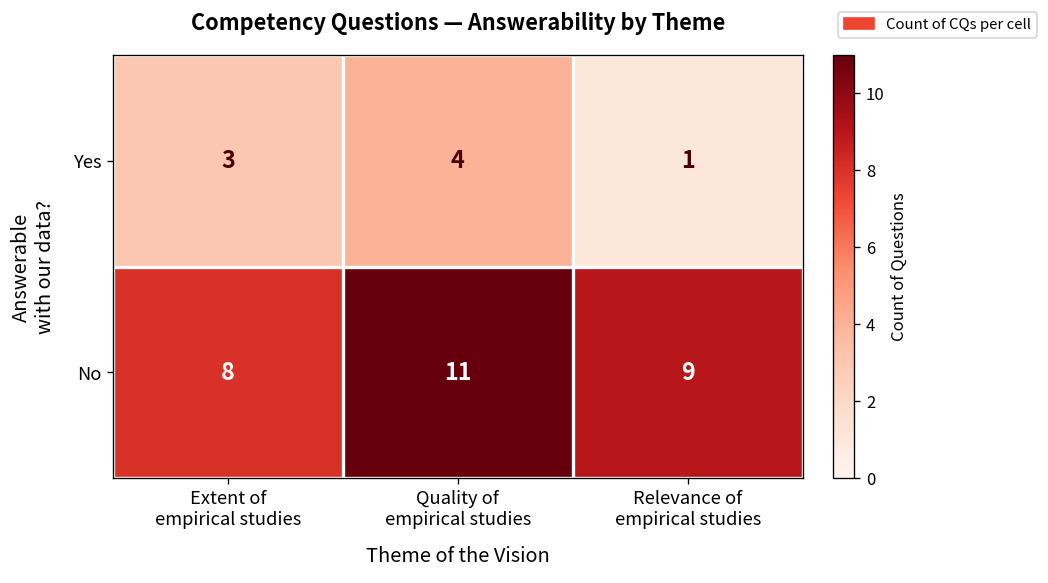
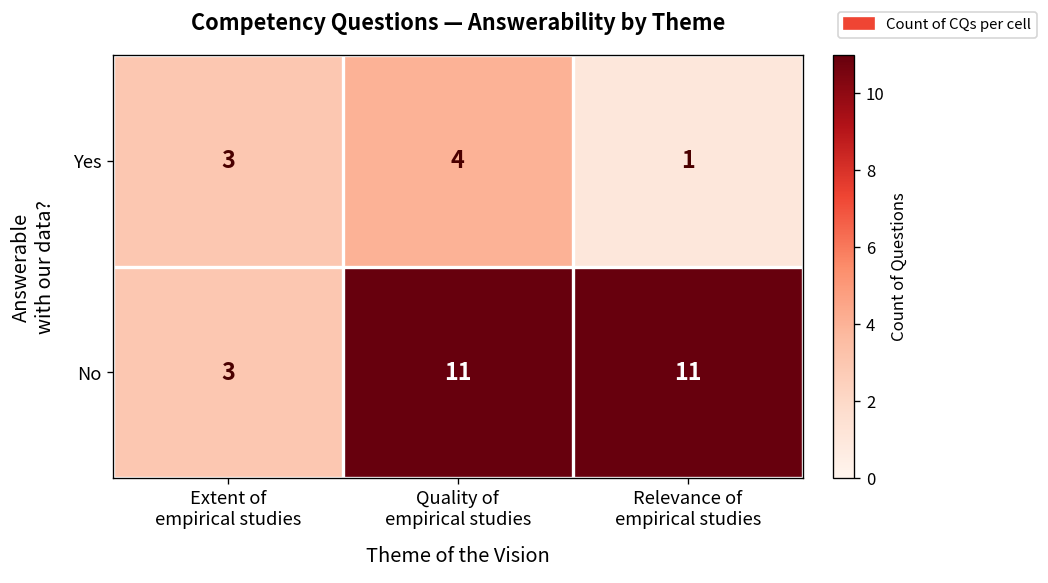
No, Extent of empirical studies: 8 -> 3
No, Relevance of empirical studies: 9 -> 11
